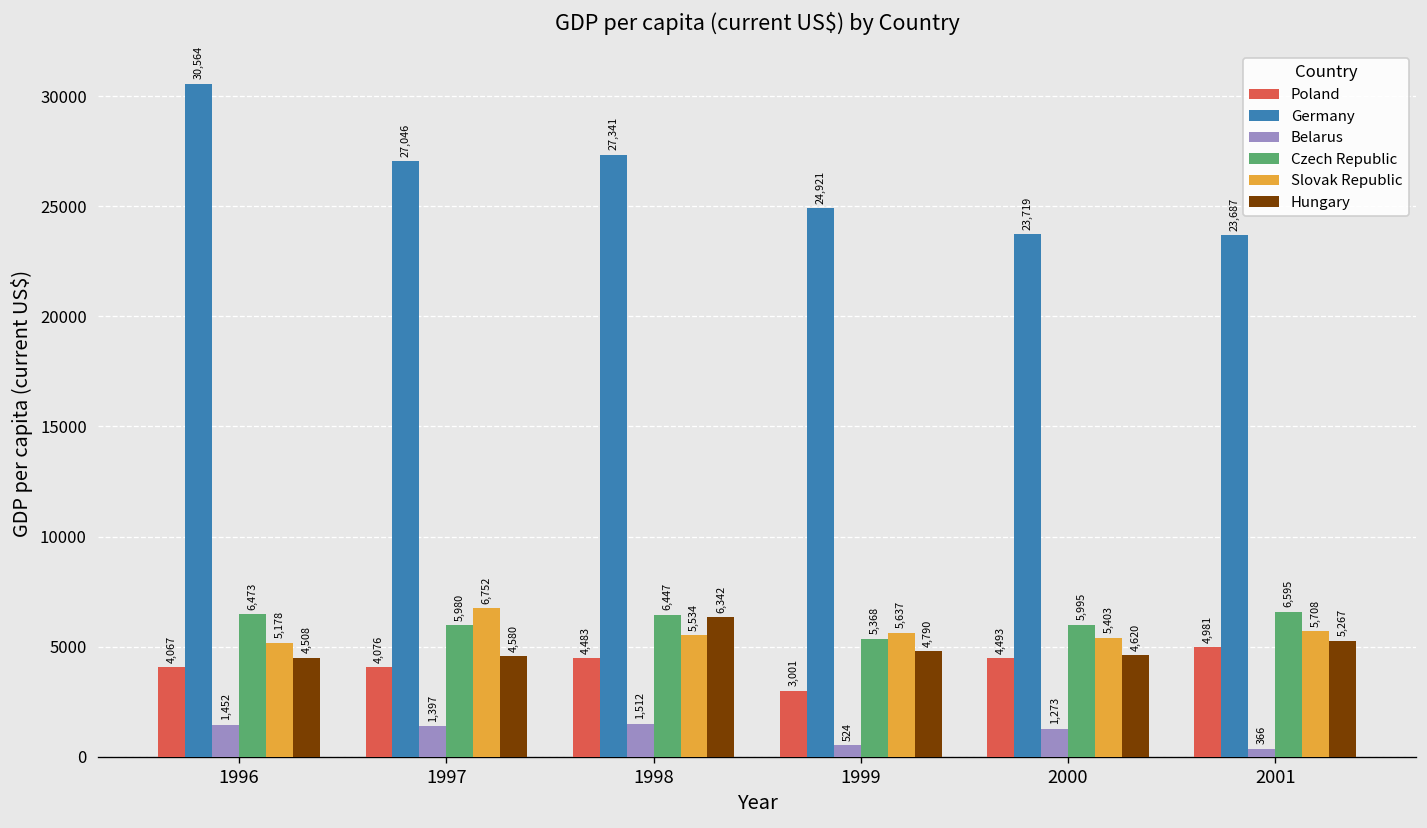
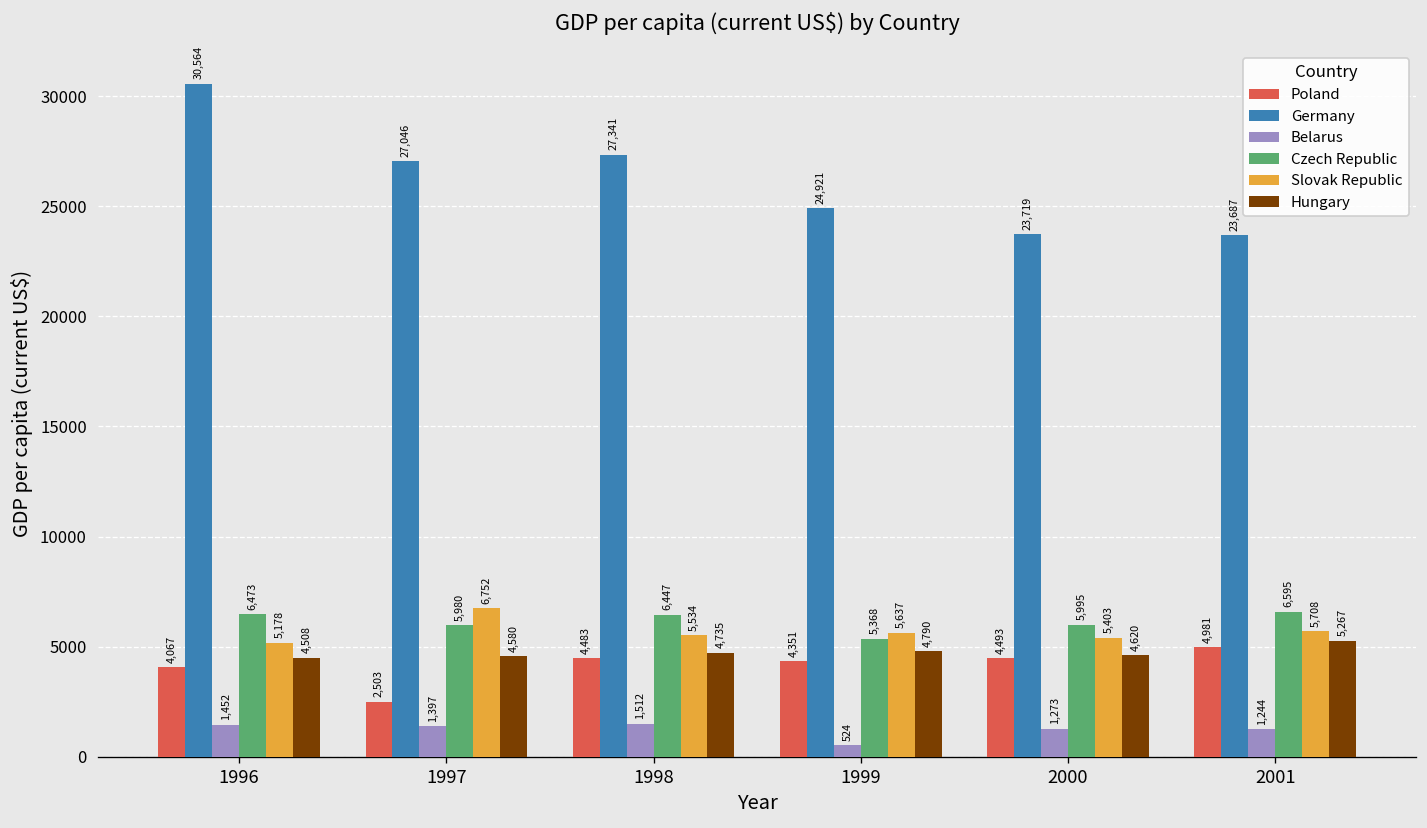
Poland, 1997: 4,076 -> 2,503
Hungary, 1998: 6,342 -> 4,735
Poland, 1999: 3,001 -> 4,351
Belarus, 2001: 366 -> 1,244
